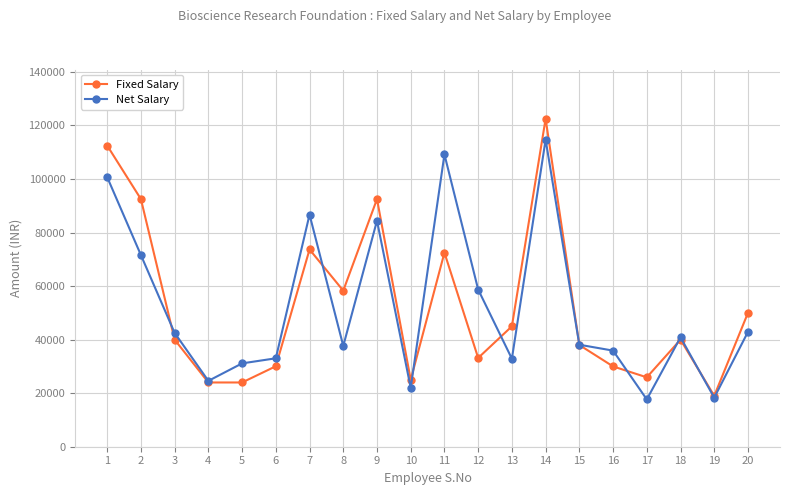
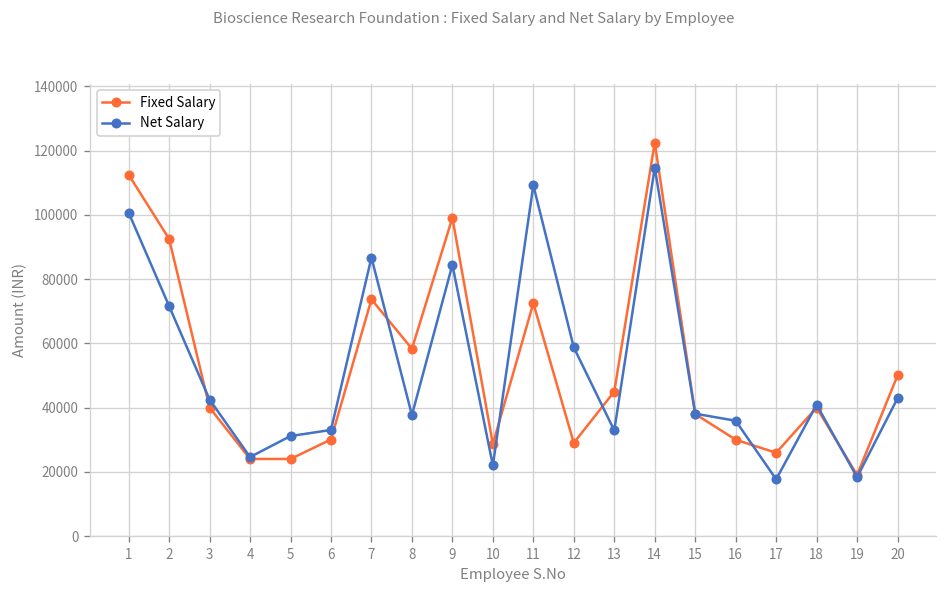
Fixed Salary, 9: 93000 -> 99000
Fixed Salary, 10: 25000 -> 29000
Fixed Salary, 12: 33000 -> 29000
